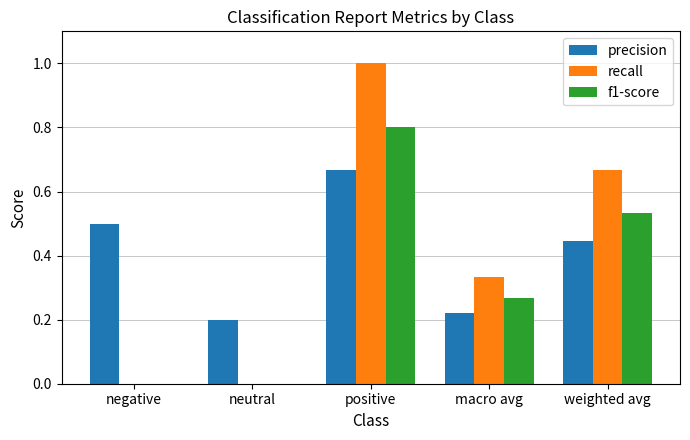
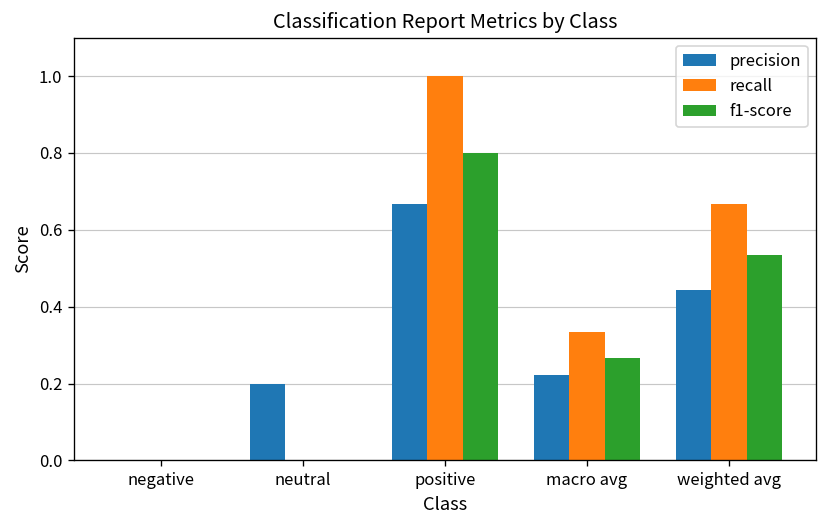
precision, negative: 0.5 -> 0.0
